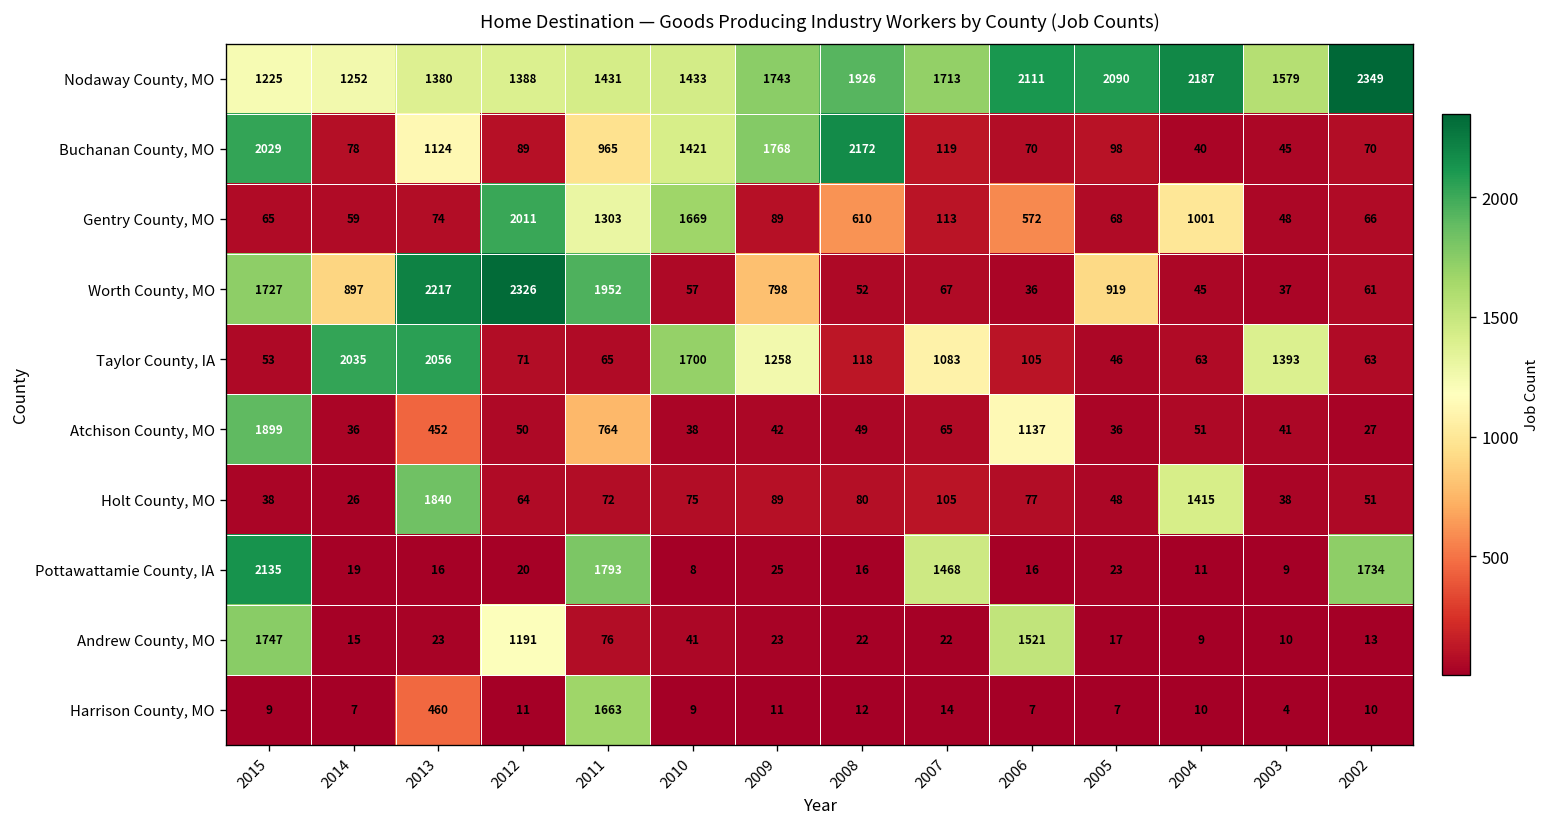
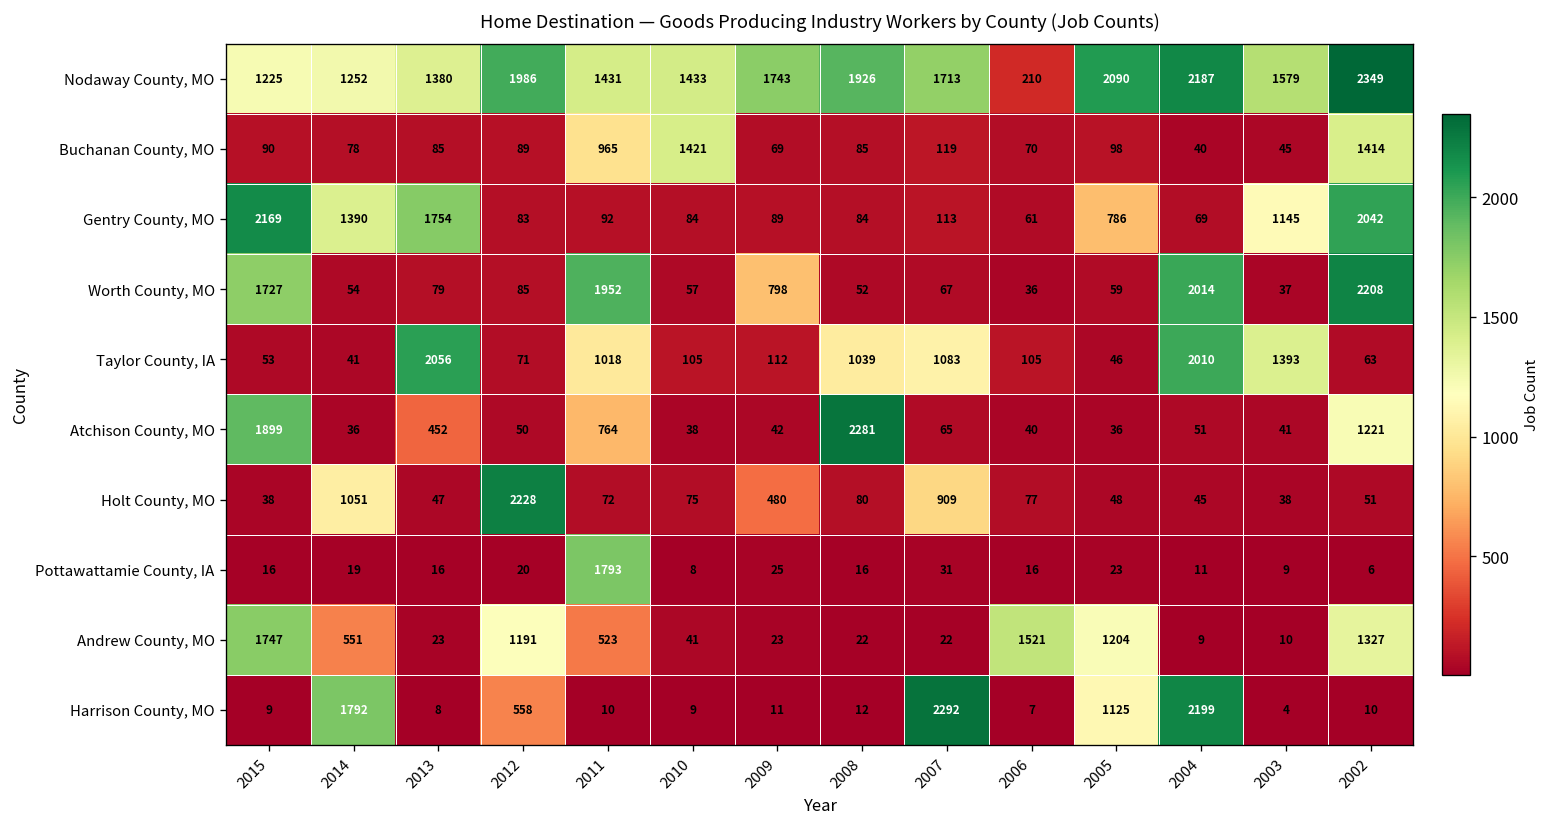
Nodaway County, MO, 2012: 1388 -> 1986
Nodaway County, MO, 2006: 2111 -> 210
Buchanan County, MO, 2015: 2029 -> 90
Buchanan County, MO, 2013: 1124 -> 85
Buchanan County, MO, 2009: 1768 -> 69
Buchanan County, MO, 2008: 2172 -> 85
Buchanan County, MO, 2002: 70 -> 1414
Gentry County, MO, 2015: 65 -> 2169
Gentry County, MO, 2014: 59 -> 1390
Gentry County, MO, 2013: 74 -> 1754
Gentry County, MO, 2012: 2011 -> 83
Gentry County, MO, 2011: 1303 -> 92
Gentry County, MO, 2010: 1669 -> 84
Gentry County, MO, 2008: 610 -> 84
Gentry County, MO, 2006: 572 -> 61
Gentry County, MO, 2005: 68 -> 786
Gentry County, MO, 2004: 1001 -> 69
Gentry County, MO, 2003: 48 -> 1145
Gentry County, MO, 2002: 66 -> 2042
Worth County, MO, 2014: 897 -> 54
Worth County, MO, 2013: 2217 -> 79
Worth County, MO, 2012: 2326 -> 85
Worth County, MO, 2005: 919 -> 59
Worth County, MO, 2004: 45 -> 2014
Worth County, MO, 2002: 61 -> 2208
Taylor County, IA, 2014: 2035 -> 41
Taylor County, IA, 2011: 65 -> 1018
Taylor County, IA, 2010: 1700 -> 105
Taylor County, IA, 2009: 1258 -> 112
Taylor County, IA, 2008: 118 -> 1039
Taylor County, IA, 2004: 63 -> 2010
Atchison County, MO, 2008: 49 -> 2281
Atchison County, MO, 2006: 1137 -> 40
Atchison County, MO, 2002: 27 -> 1221
Holt County, MO, 2014: 26 -> 1051
Holt County, MO, 2013: 1840 -> 47
Holt County, MO, 2012: 64 -> 2228
Holt County, MO, 2009: 89 -> 480
Holt County, MO, 2007: 105 -> 909
Holt County, MO, 2004: 1415 -> 45
Pottawattamie County, IA, 2015: 2135 -> 16
Pottawattamie County, IA, 2007: 1468 -> 31
Pottawattamie County, IA, 2002: 1734 -> 6
Andrew County, MO, 2014: 15 -> 551
Andrew County, MO, 2011: 76 -> 523
Andrew County, MO, 2005: 17 -> 1204
Andrew County, MO, 2002: 13 -> 1327
Harrison County, MO, 2014: 7 -> 1792
Harrison County, MO, 2013: 460 -> 8
Harrison County, MO, 2012: 11 -> 558
Harrison County, MO, 2011: 1663 -> 10
Harrison County, MO, 2007: 14 -> 2292
Harrison County, MO, 2005: 7 -> 1125
Harrison County, MO, 2004: 10 -> 2199
